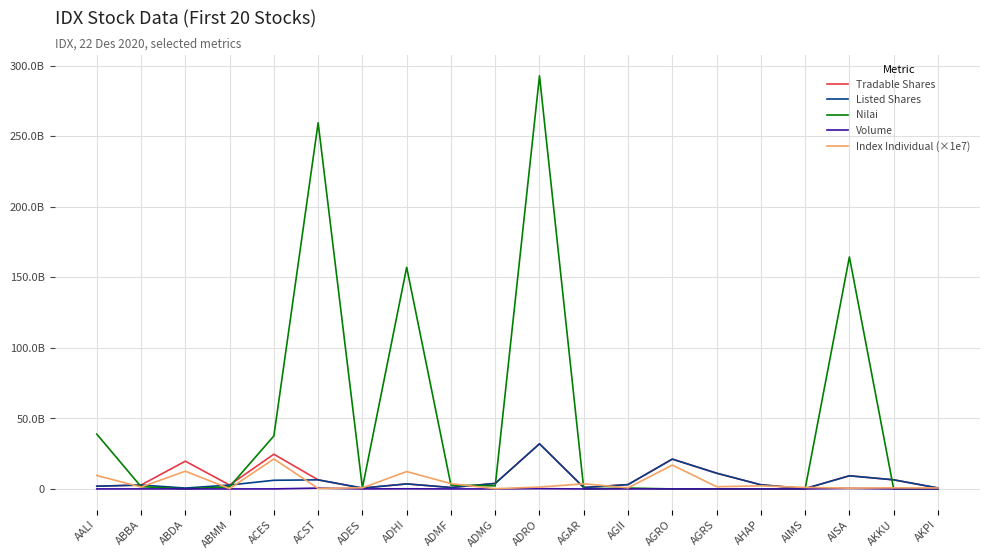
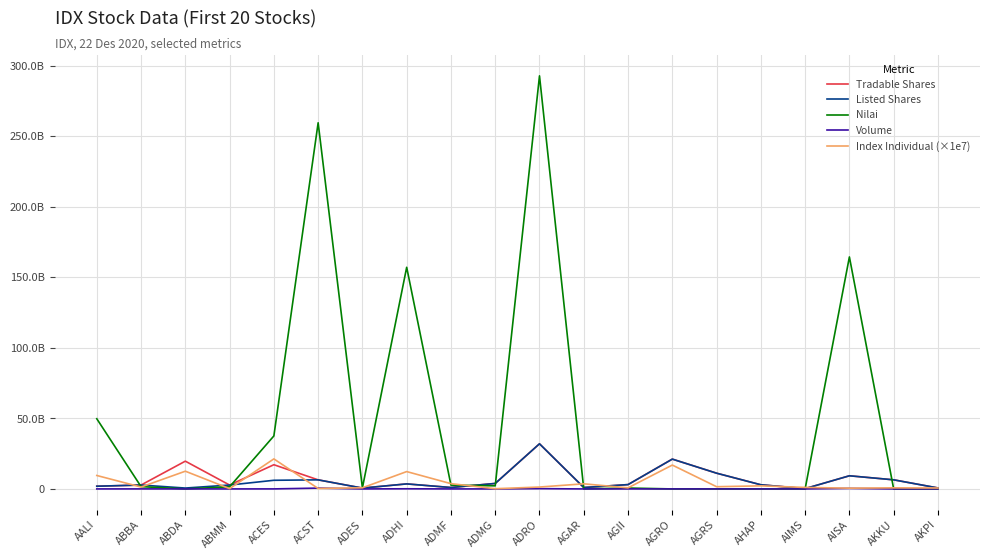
Nilai, AALI: 39000000000 -> 50000000000
Tradable Shares, ACES: 25000000000 -> 17000000000
